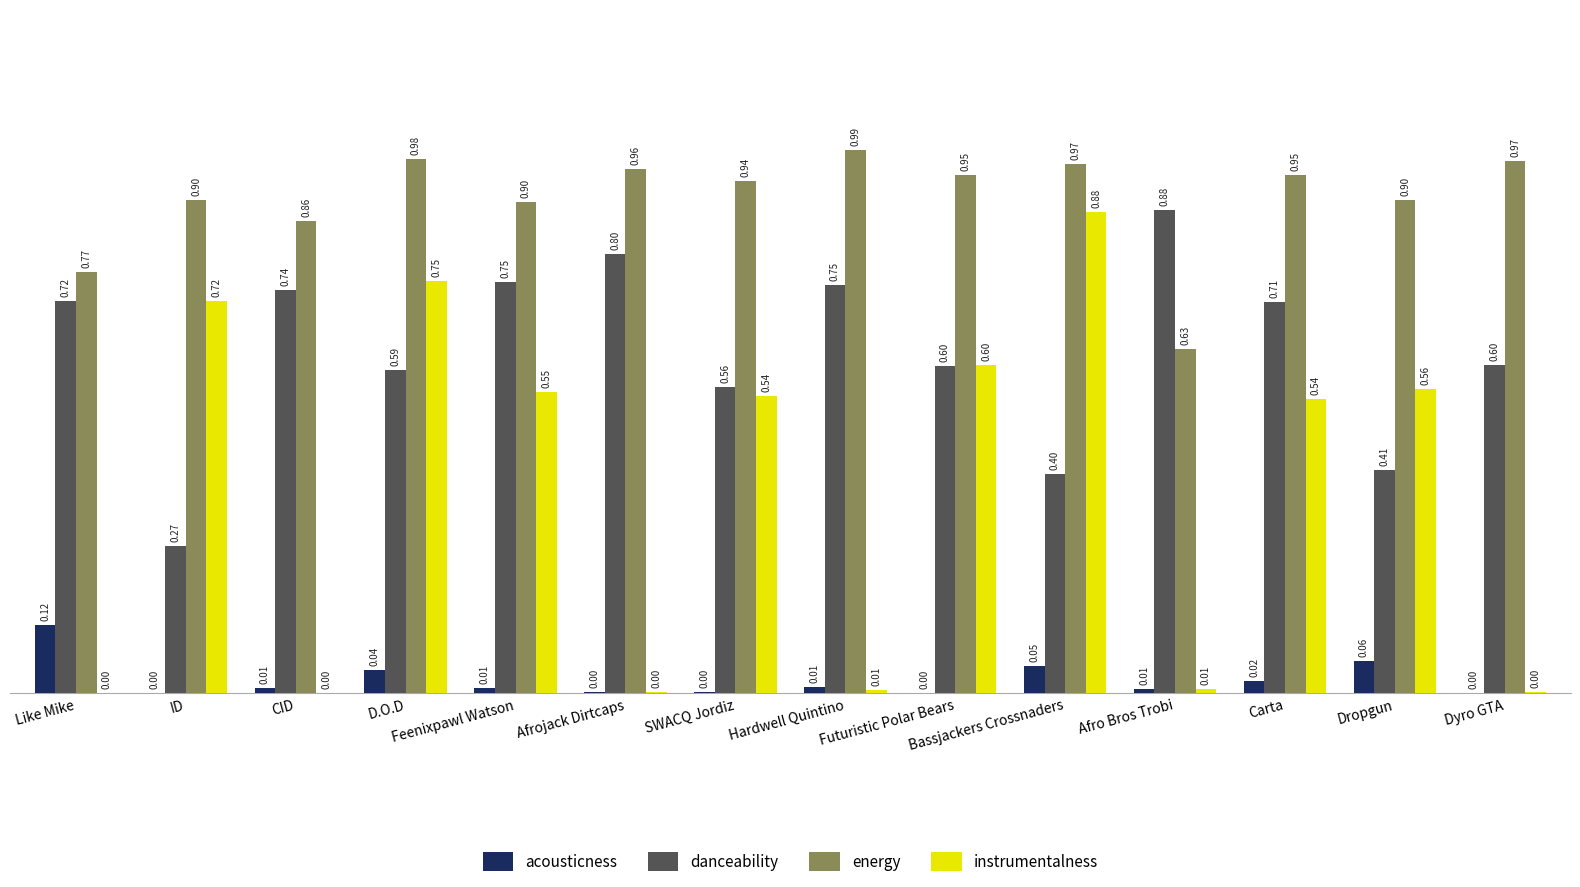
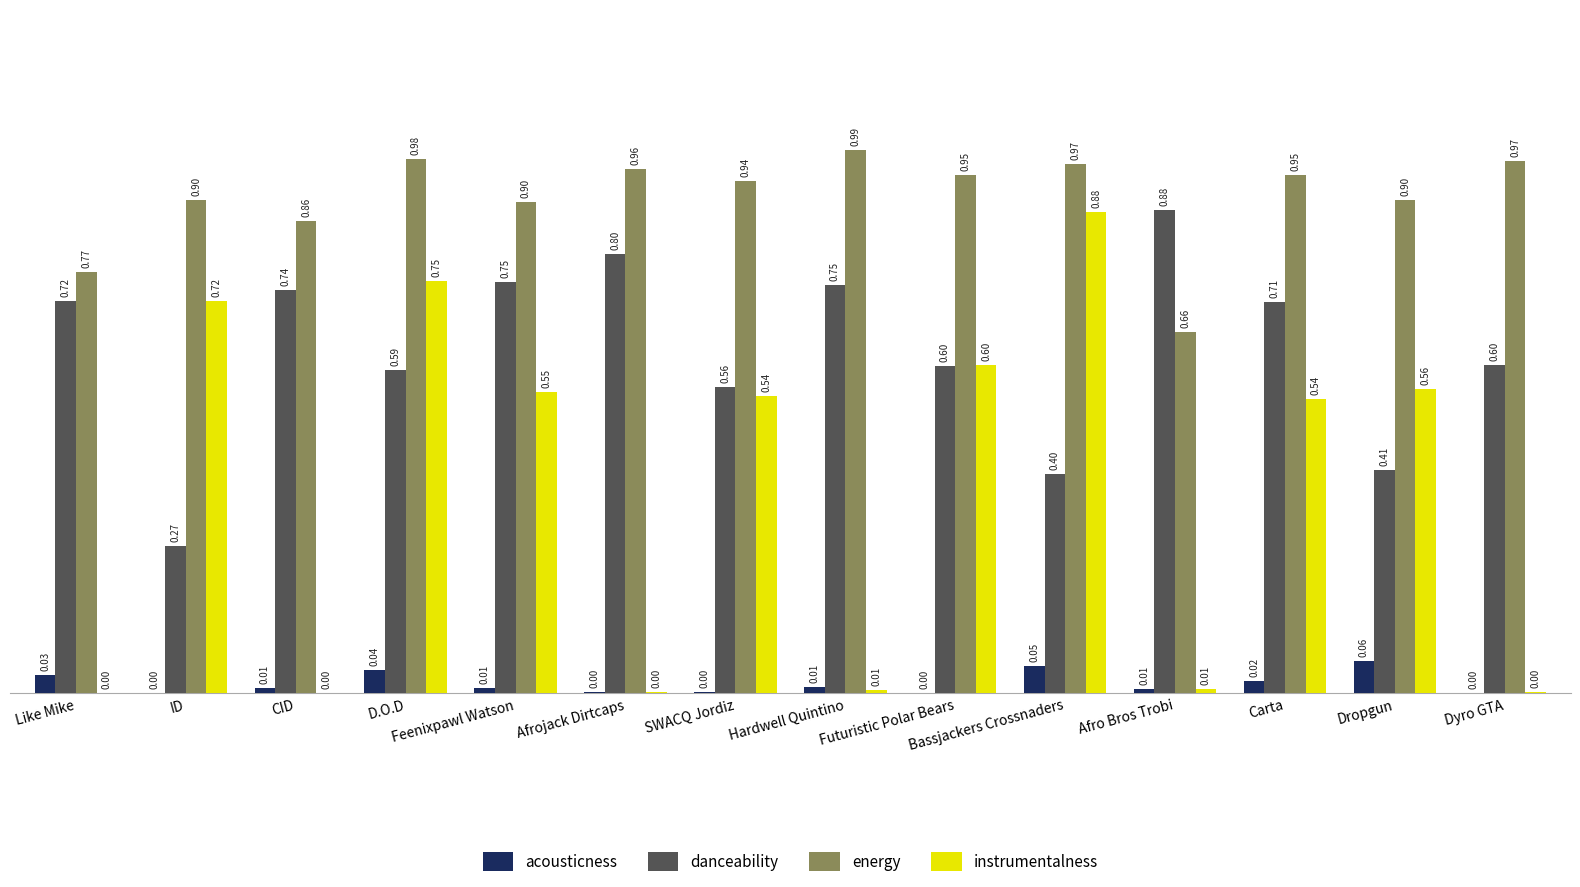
acousticness, Like Mike: 0.12 -> 0.03
energy, Afro Bros Trobi: 0.63 -> 0.66
